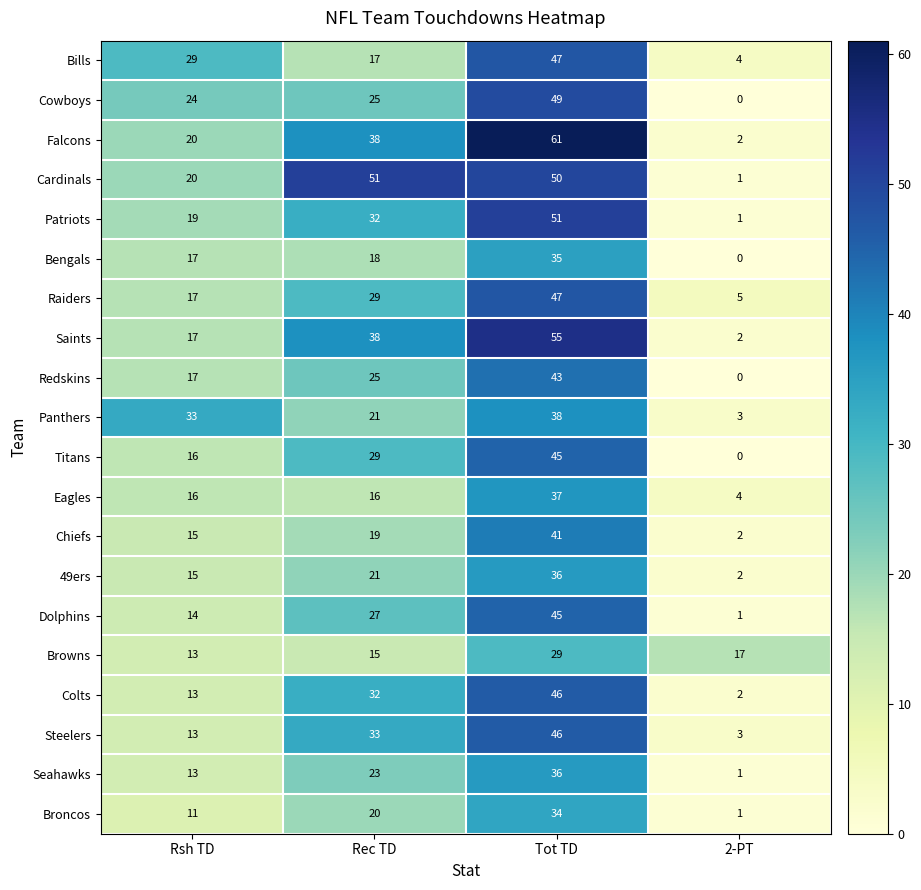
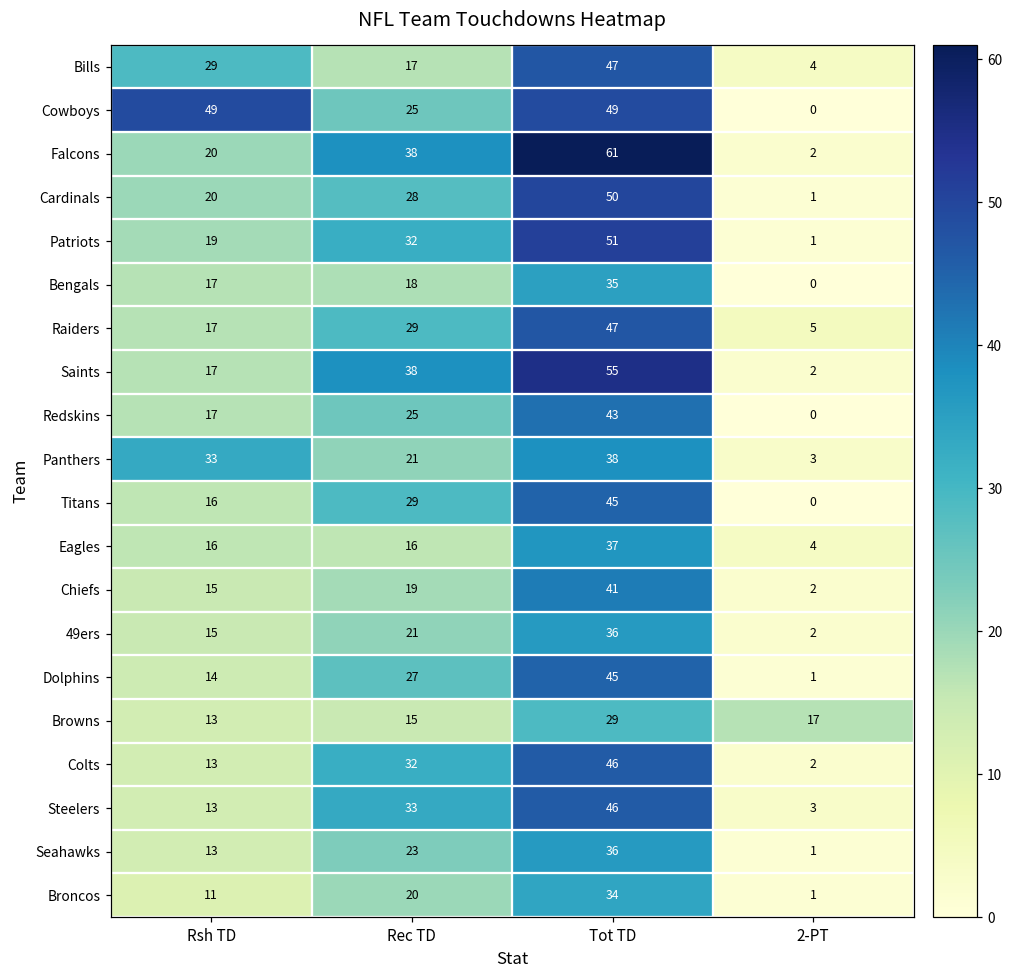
Cowboys, Rsh TD: 24 -> 49
Cardinals, Rec TD: 51 -> 28
